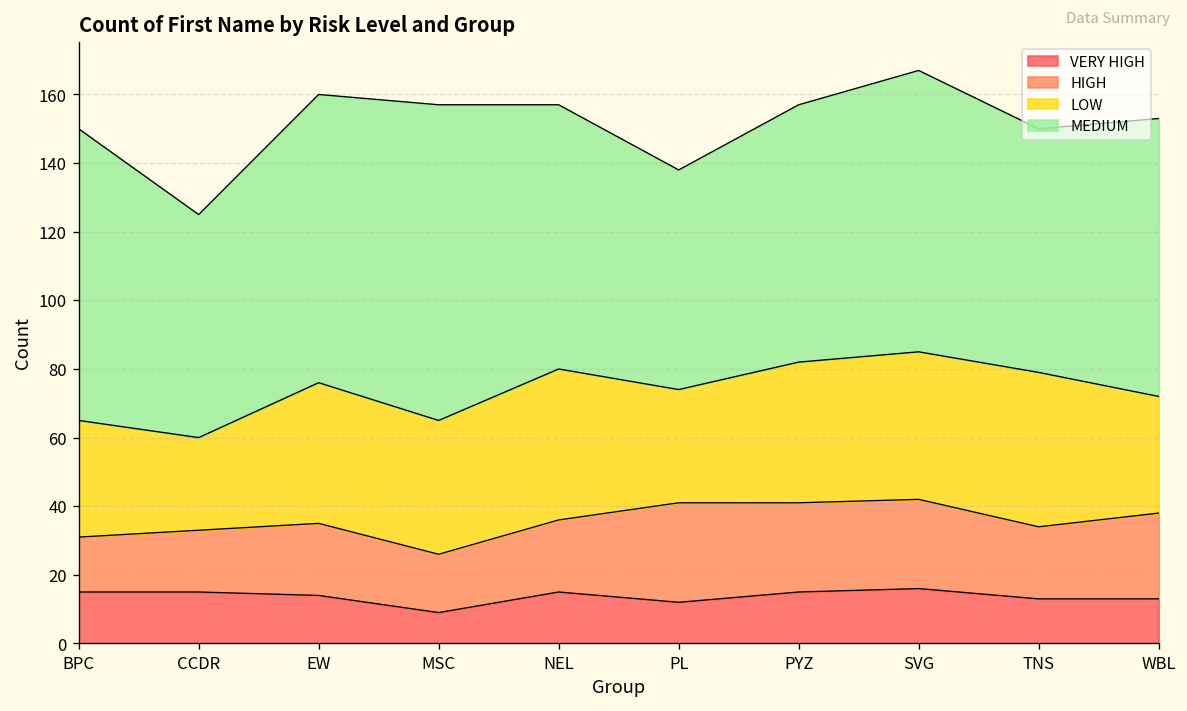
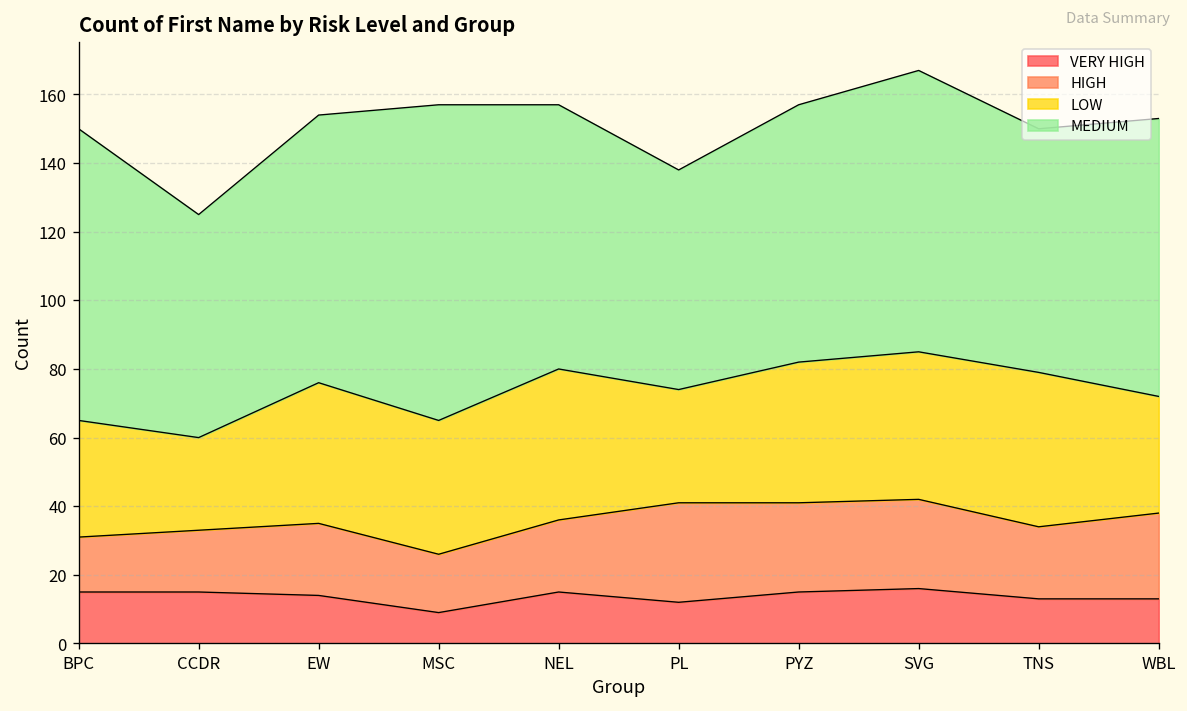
MEDIUM, EW: 84 -> 78
